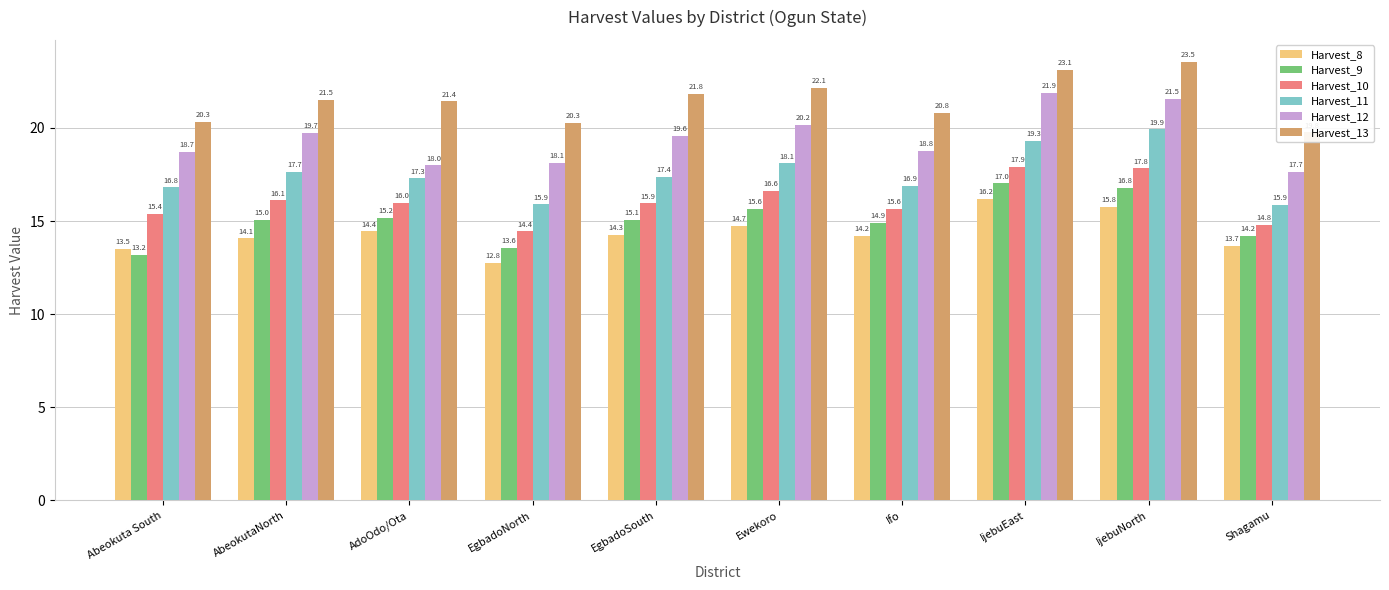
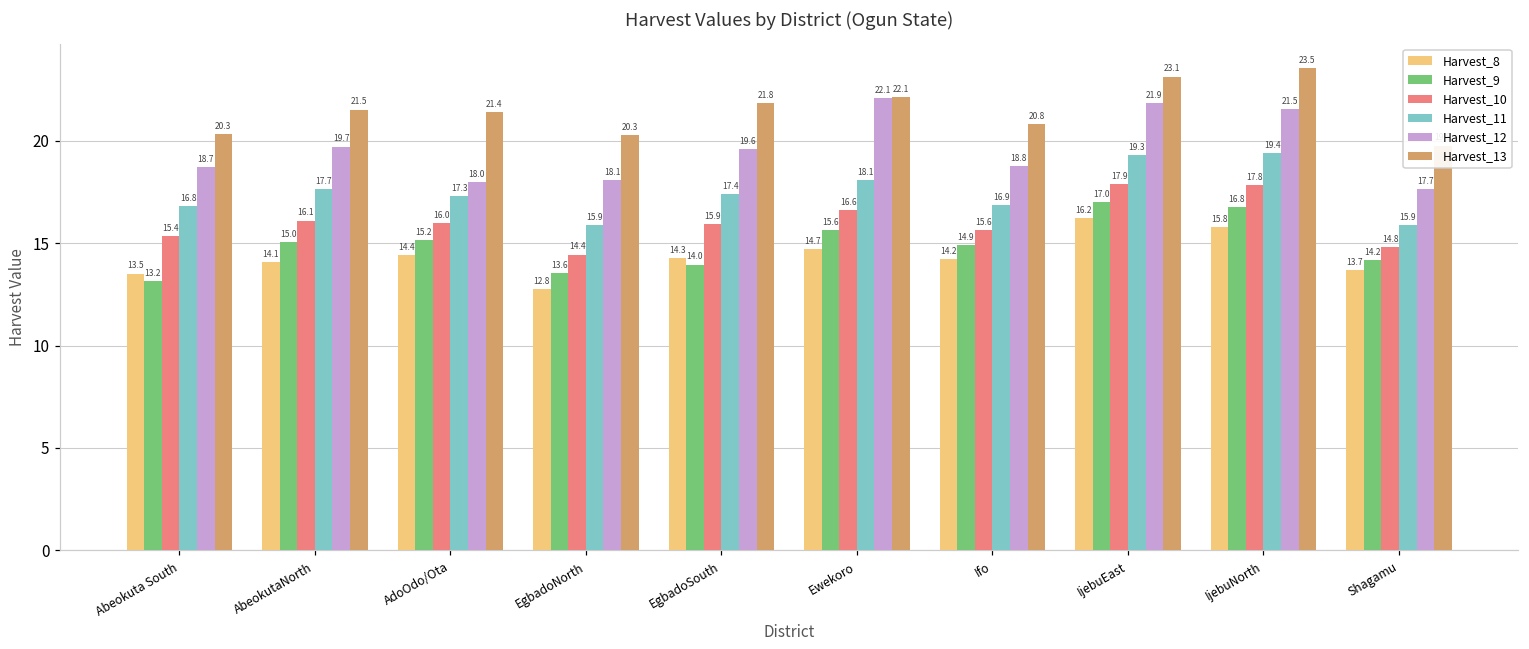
Harvest_9, EgbadoSouth: 15.1 -> 14.0
Harvest_12, Ewekoro: 20.2 -> 22.1
Harvest_11, IjebuNorth: 19.9 -> 19.4
